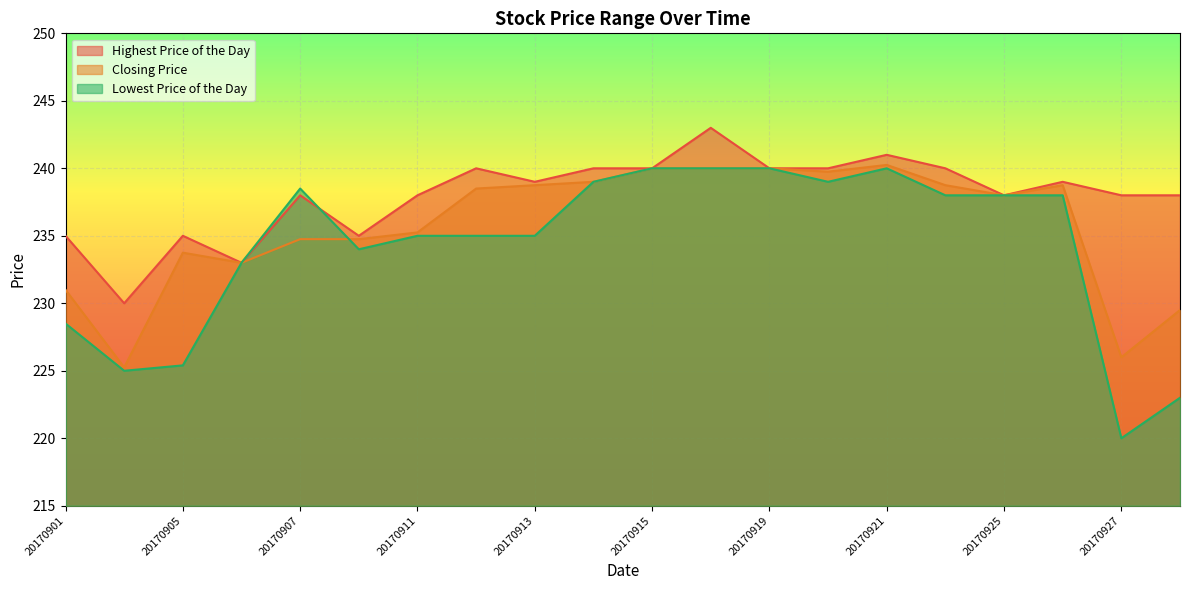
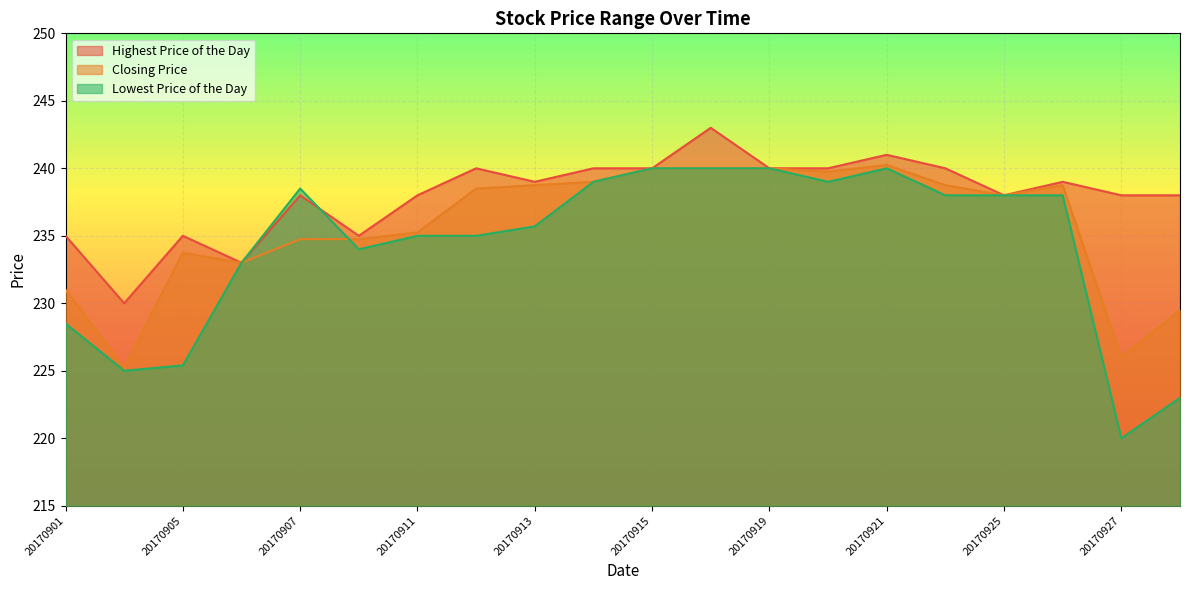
Lowest Price of the Day, 20170913: 235.0 -> 235.7
